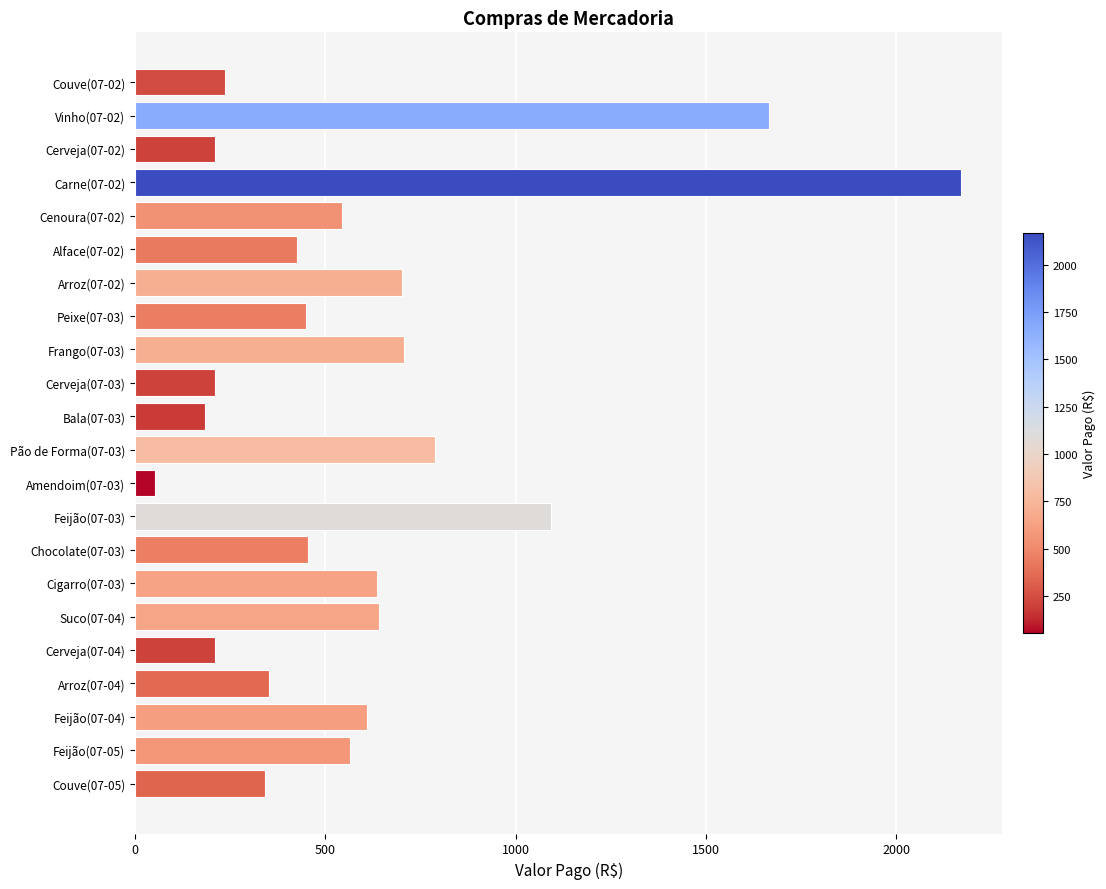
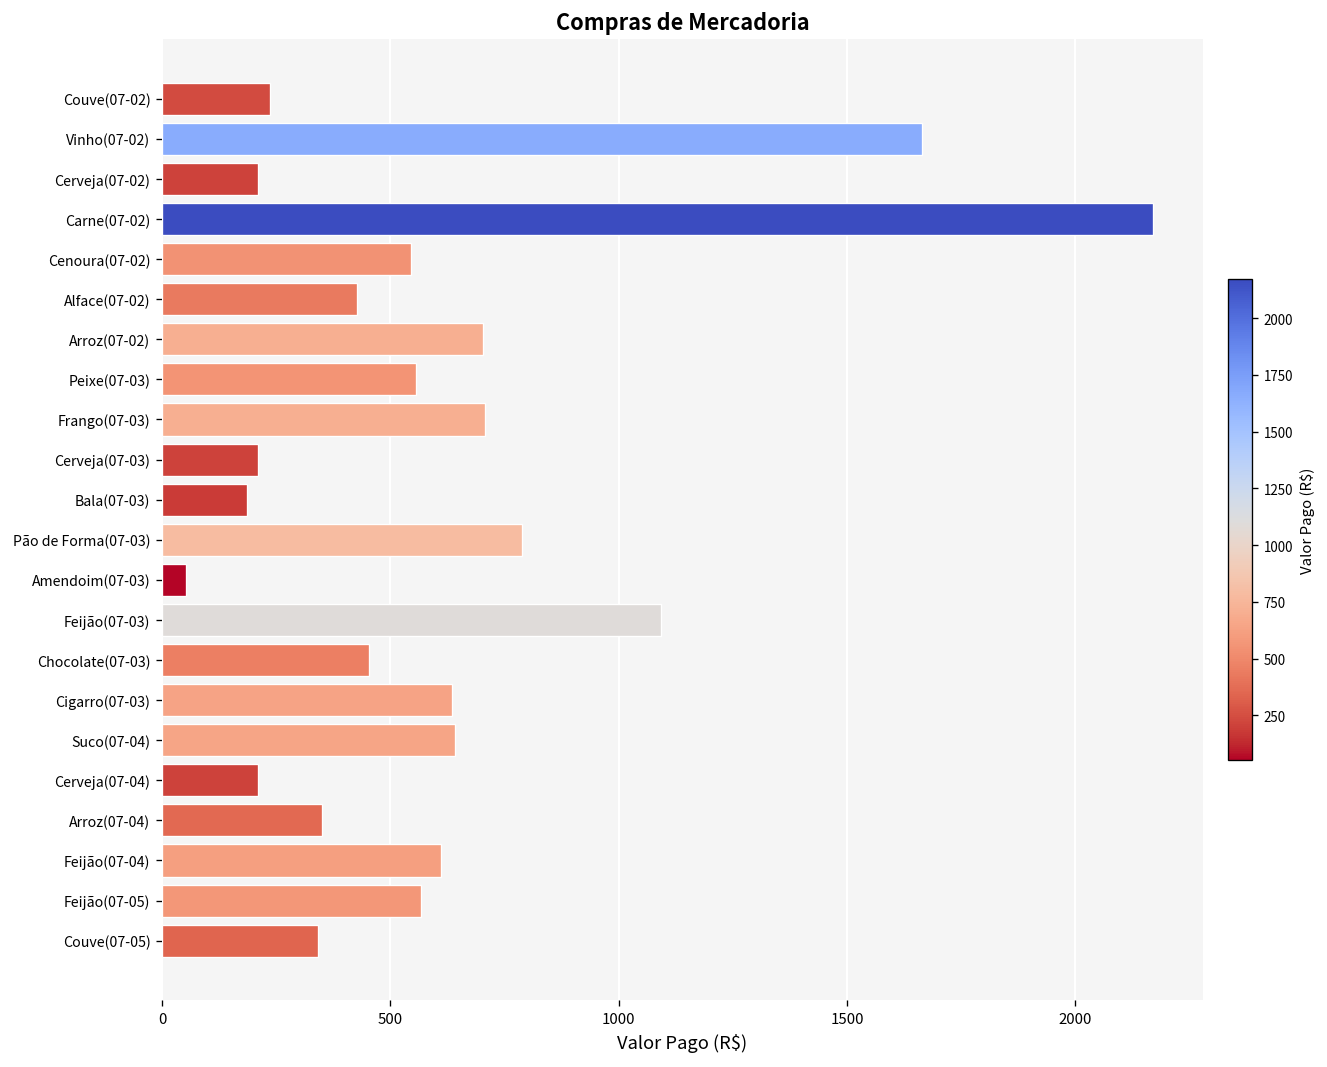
Peixe(07-03): 450 -> 560
